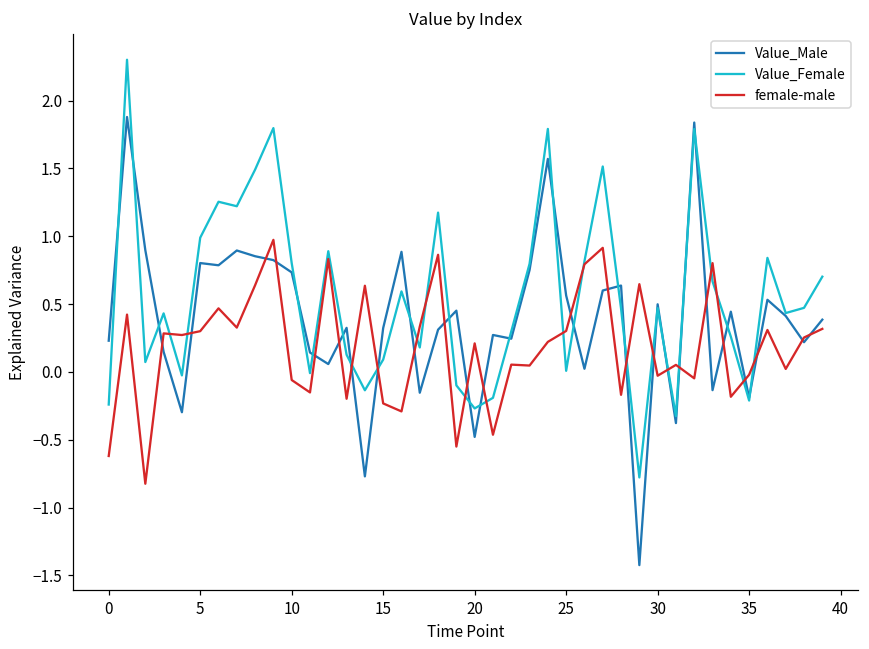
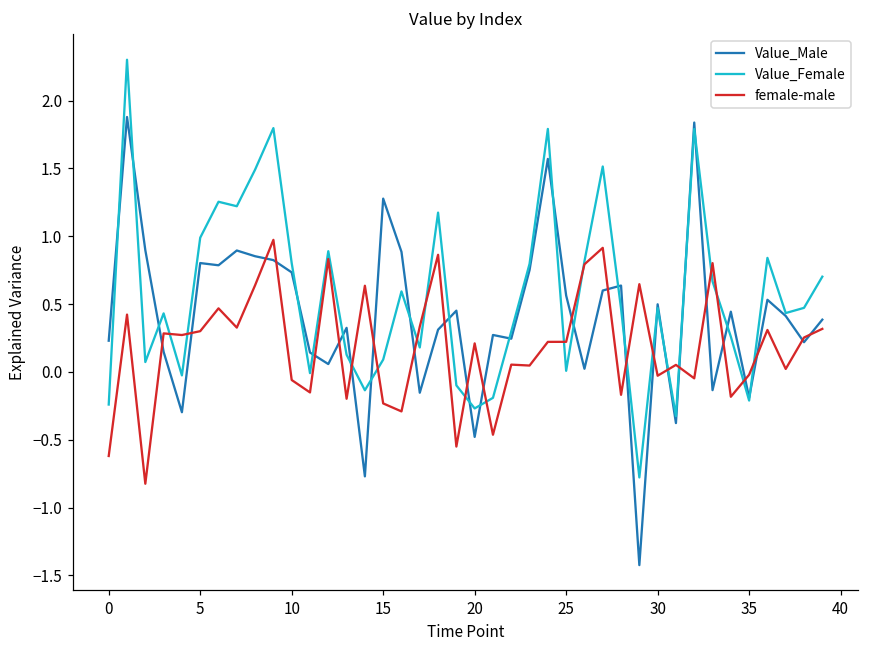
Value_Male, 15: 0.32 -> 1.28
female-male, 25: 0.30 -> 0.22
